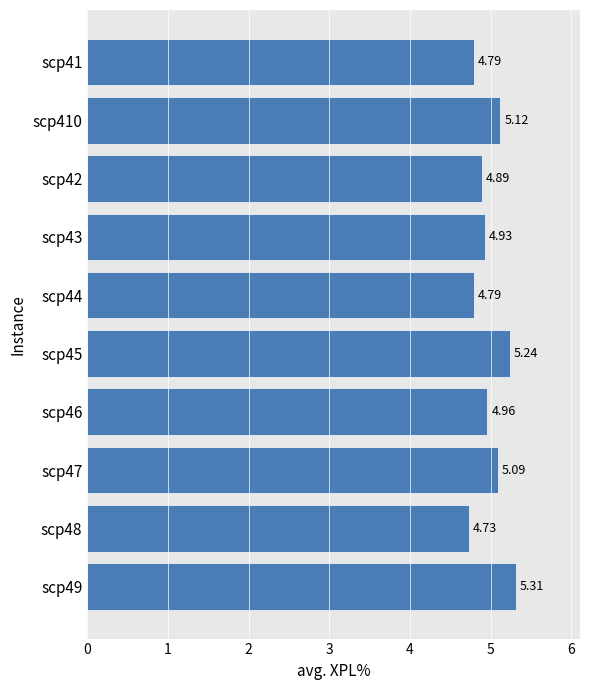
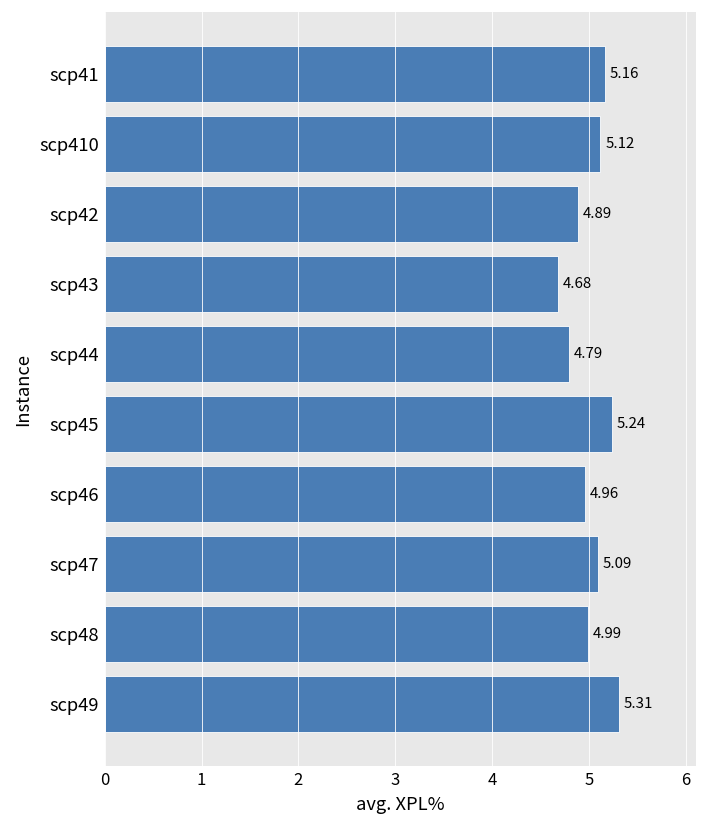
scp41: 4.79 -> 5.16
scp43: 4.93 -> 4.68
scp48: 4.73 -> 4.99
